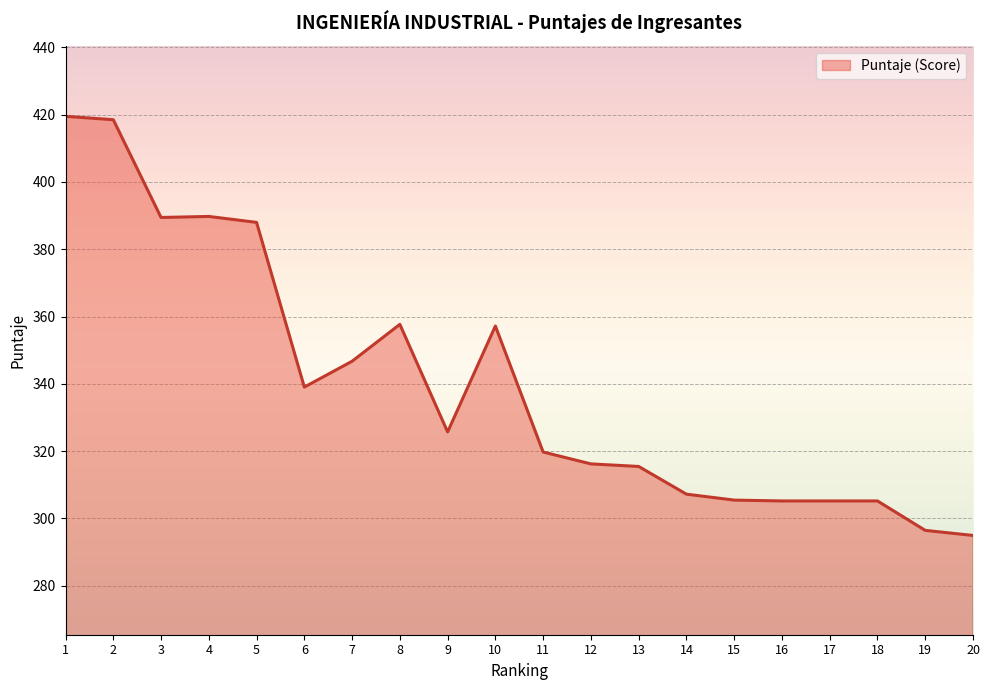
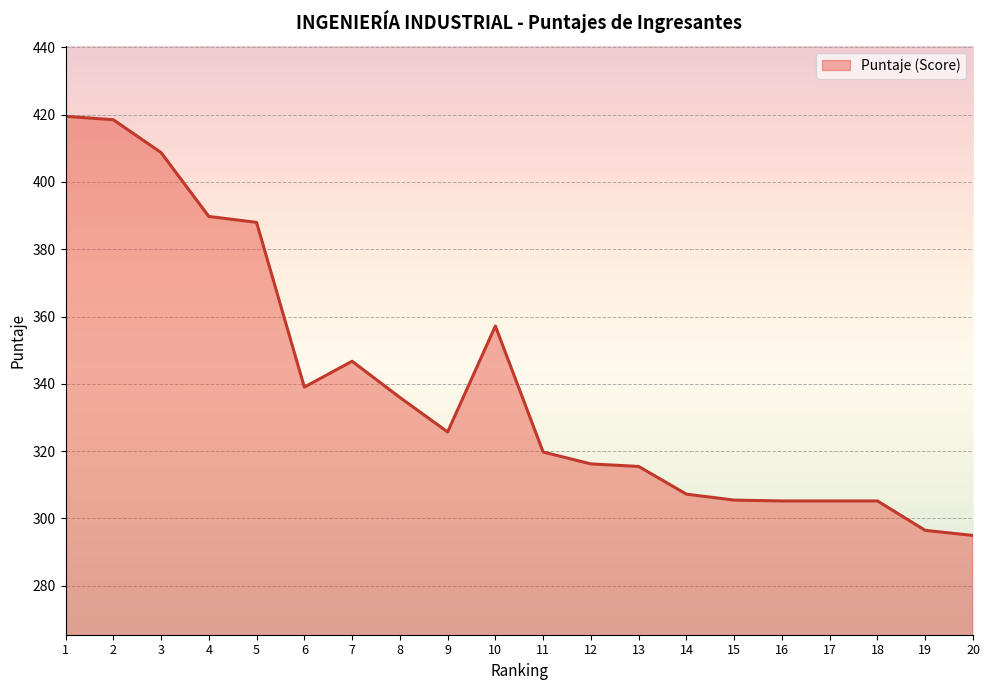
3: 389 -> 409
8: 358 -> 336
